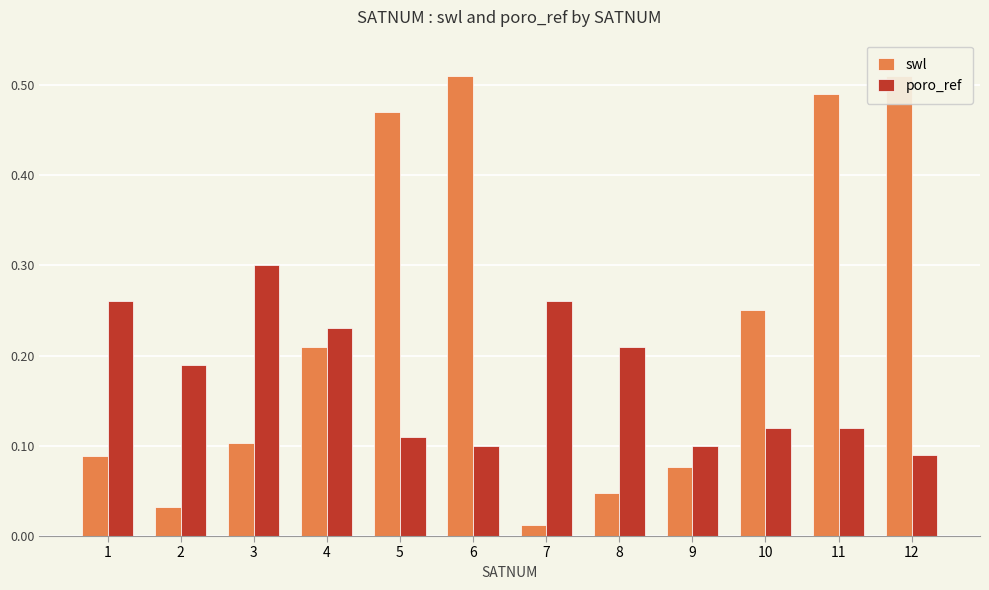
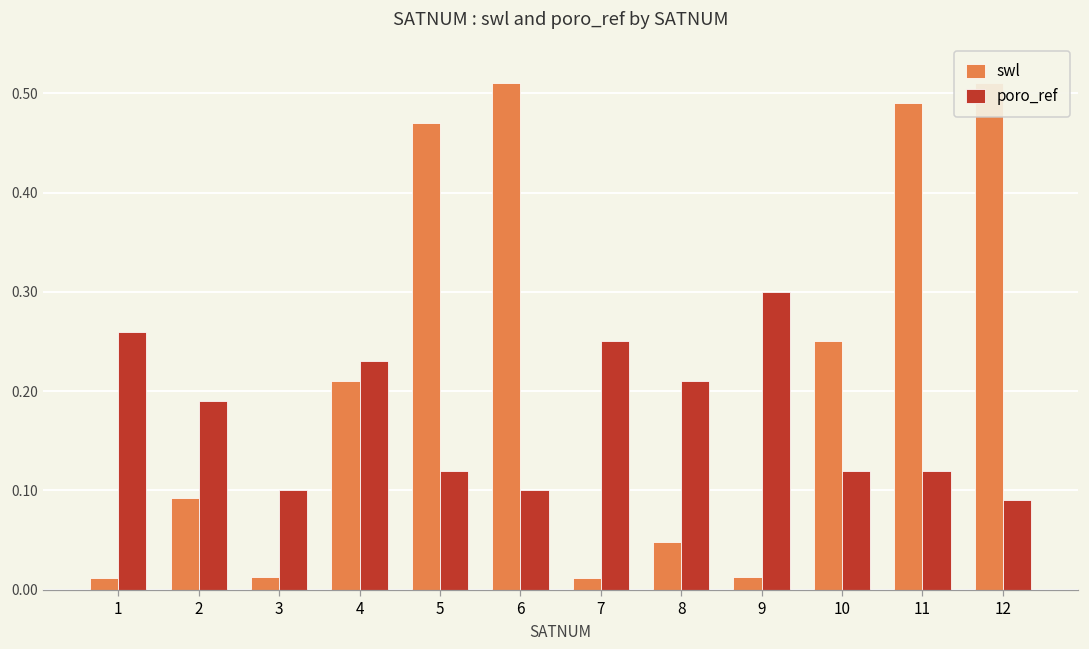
swl, 1: 0.09 -> 0.01
swl, 2: 0.03 -> 0.09
swl, 3: 0.10 -> 0.01
poro_ref, 3: 0.3 -> 0.1
poro_ref, 5: 0.11 -> 0.12
poro_ref, 7: 0.26 -> 0.25
swl, 9: 0.08 -> 0.01
poro_ref, 9: 0.1 -> 0.3
